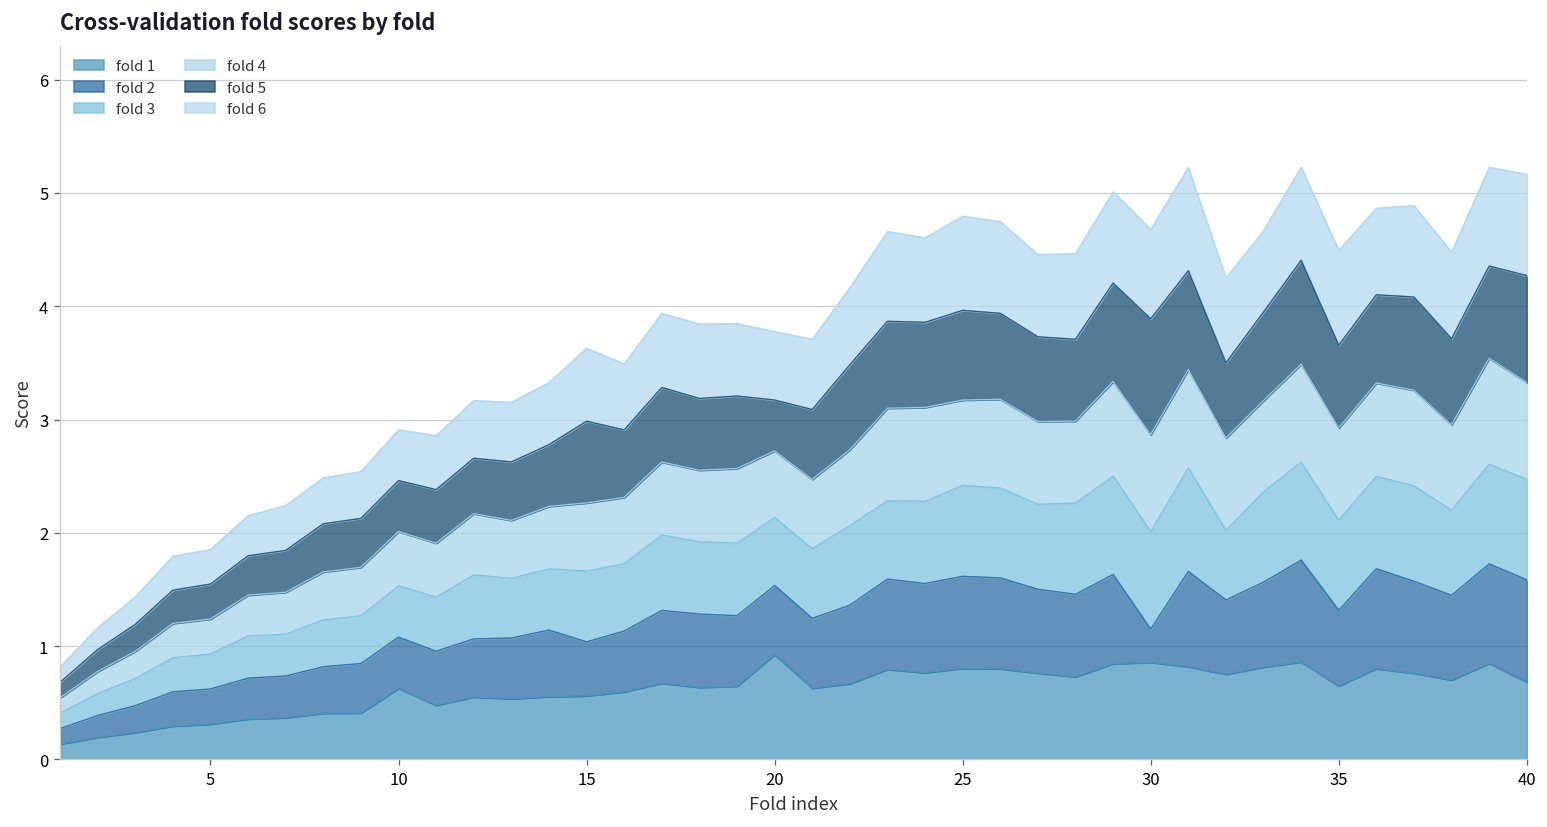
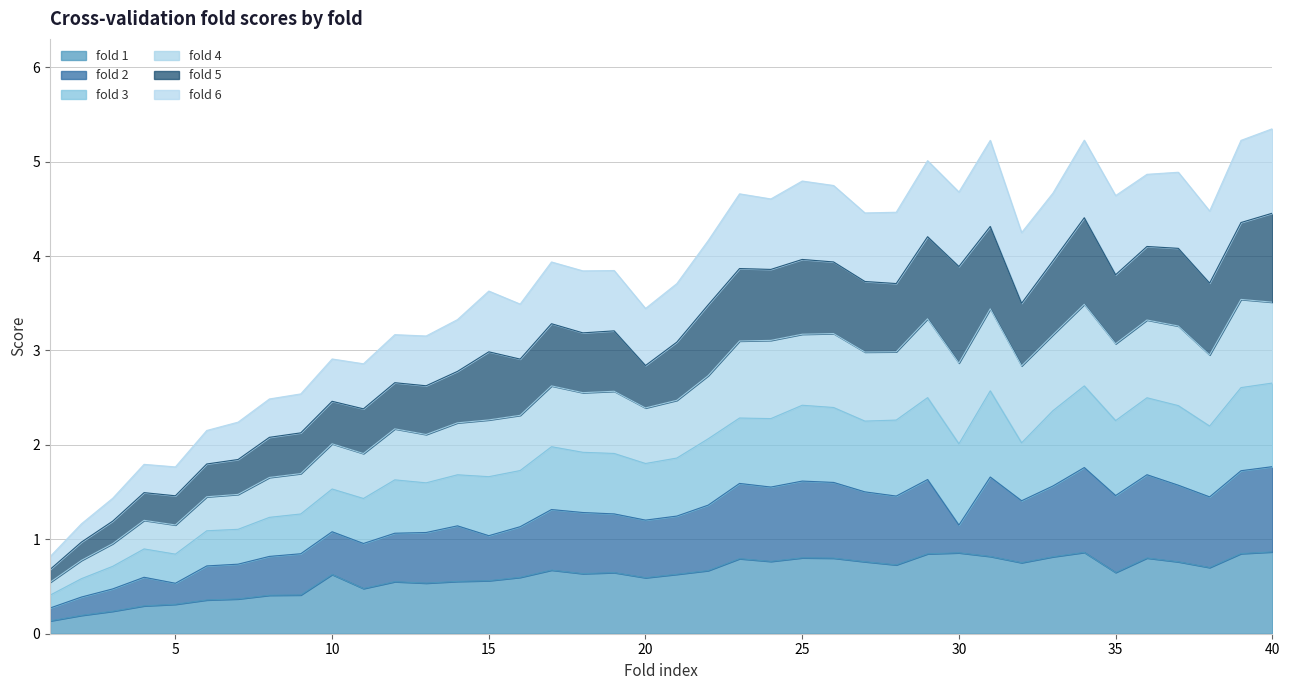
fold 2, 5: 0.3 -> 0.2
fold 1, 20: 0.9 -> 0.6
fold 2, 35: 0.7 -> 0.8
fold 1, 40: 0.7 -> 0.9
